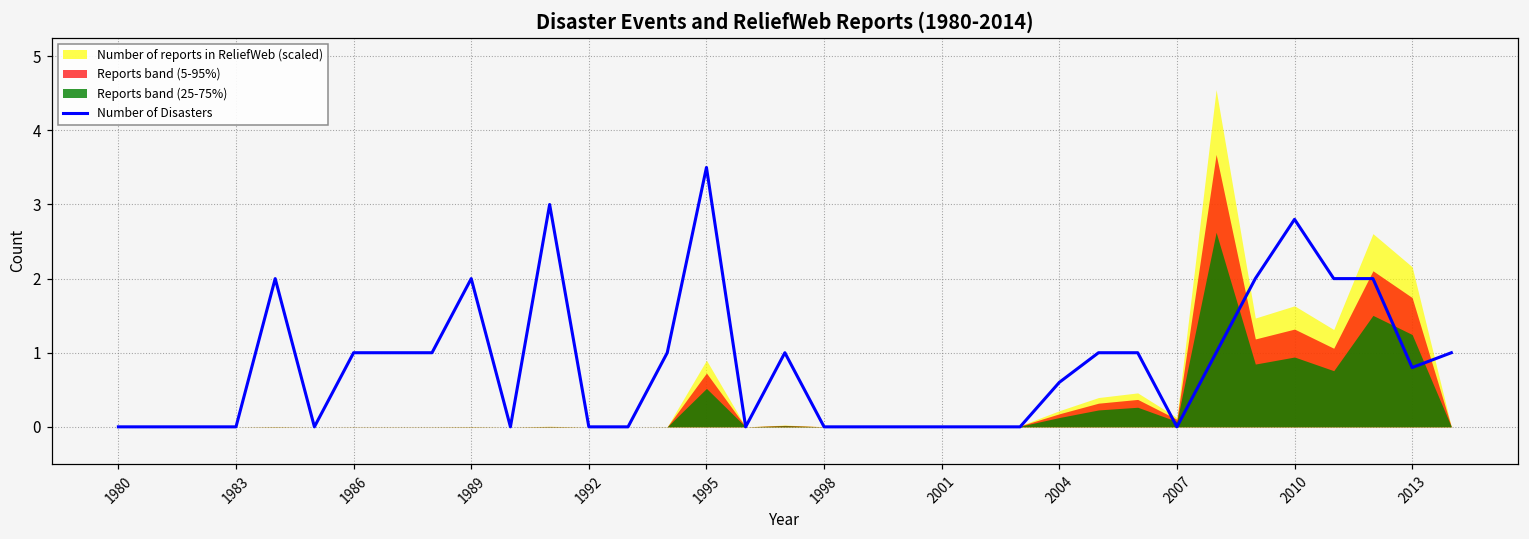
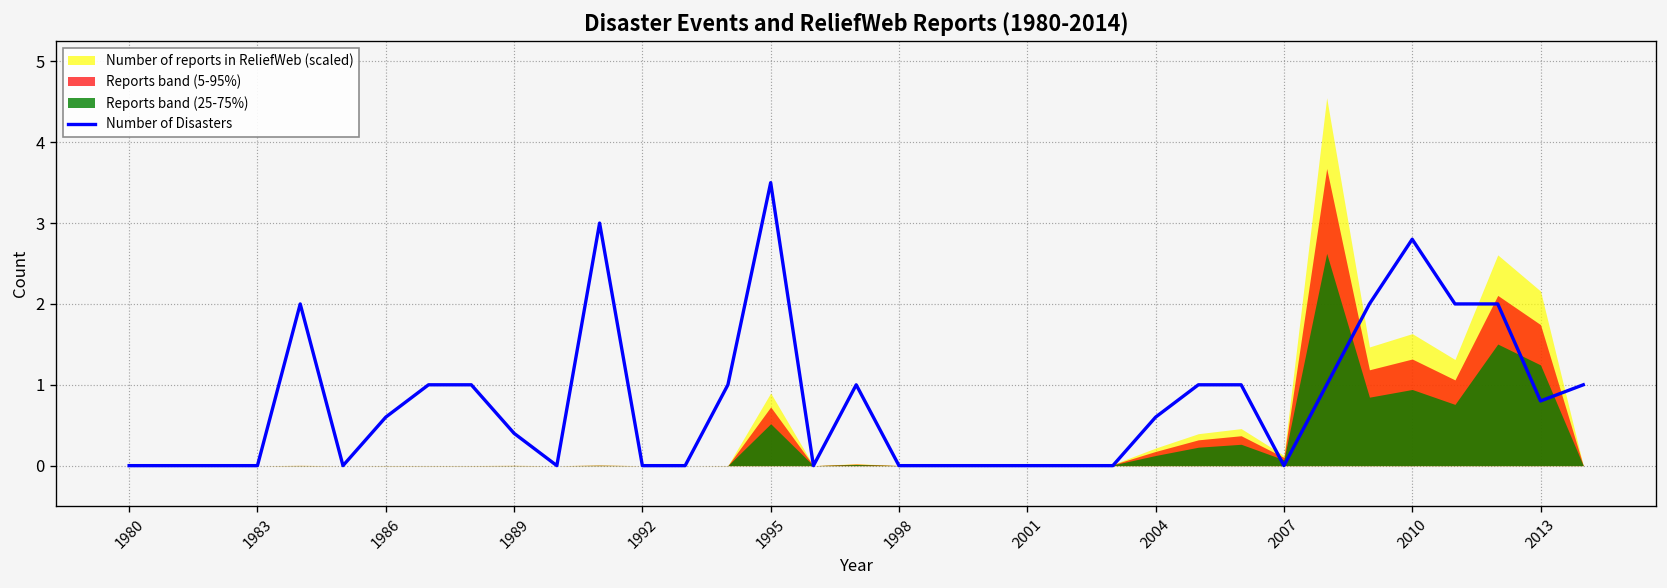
Number of Disasters, 1986: 1.0 -> 0.6
Number of Disasters, 1989: 2.0 -> 0.4
